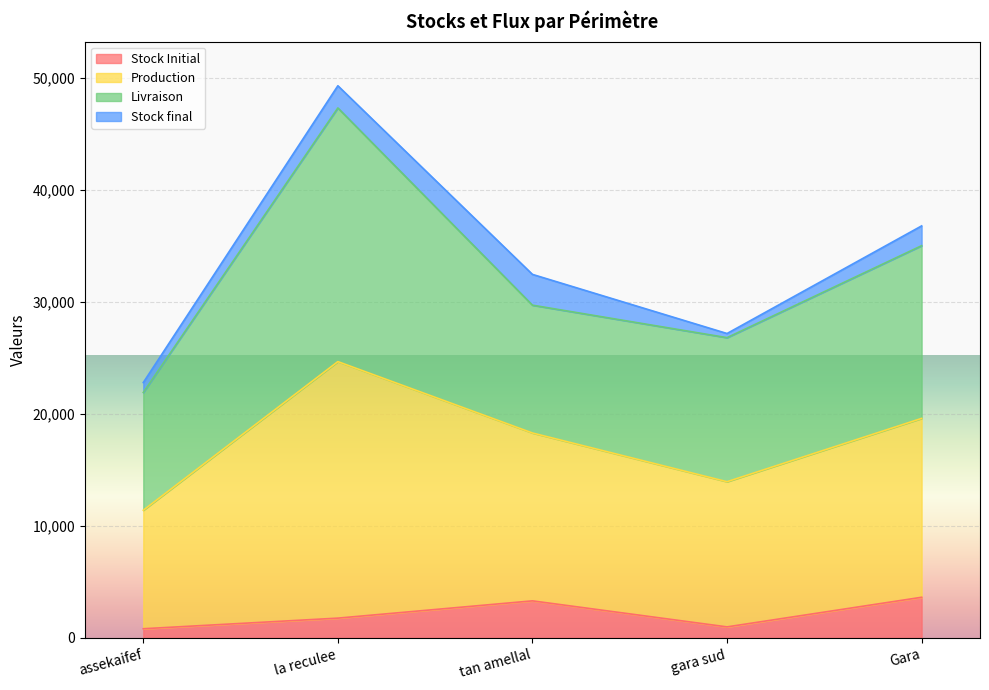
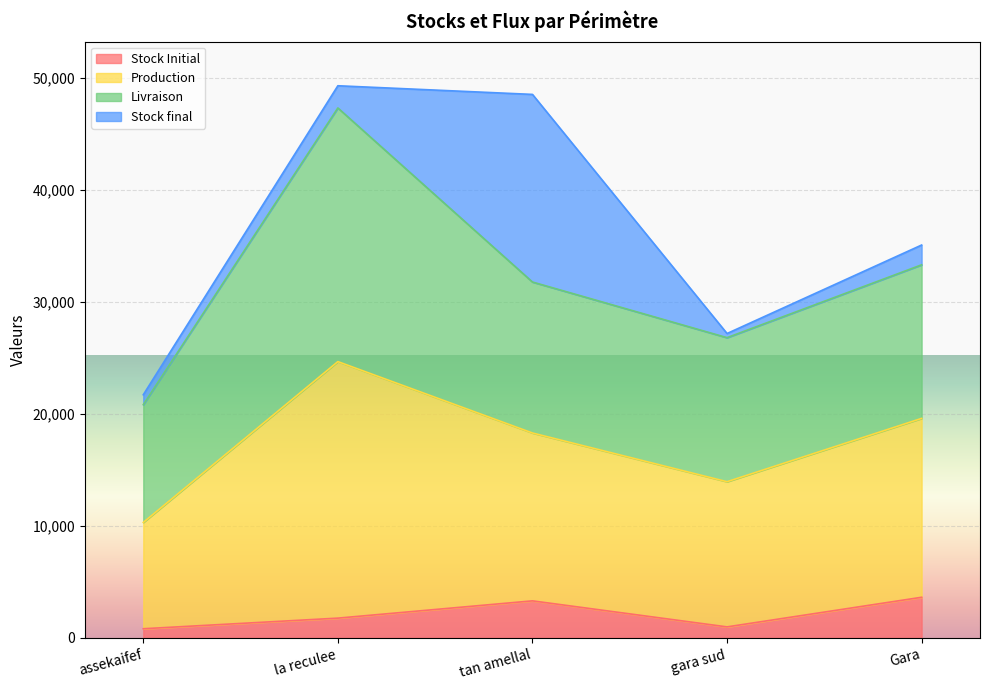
Production, assekaifef: 10,600 -> 9,500
Livraison, tan amellal: 11,400 -> 13,500
Stock final, tan amellal: 2,700 -> 16,800
Livraison, Gara: 15,400 -> 13,700
